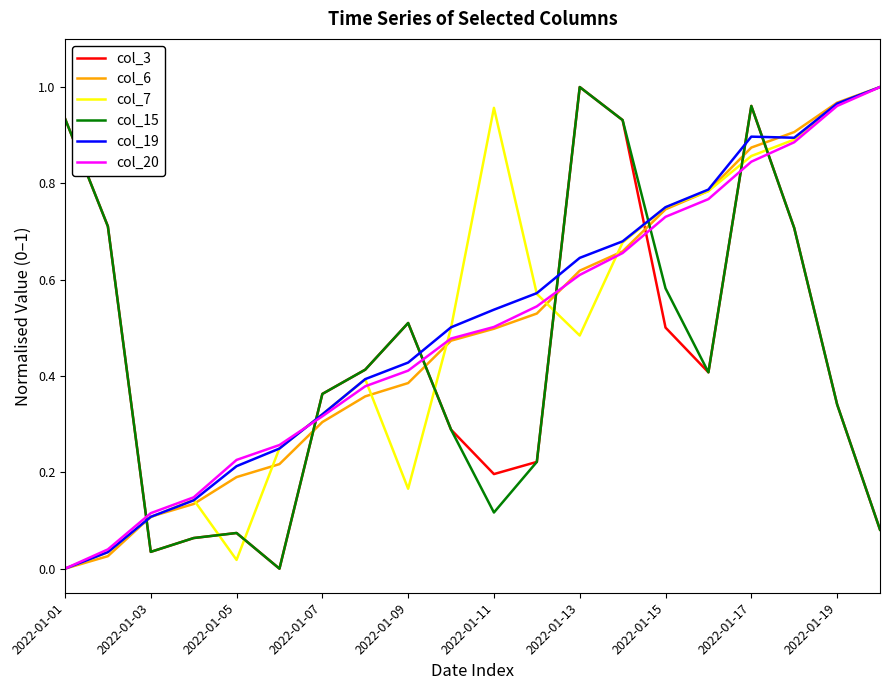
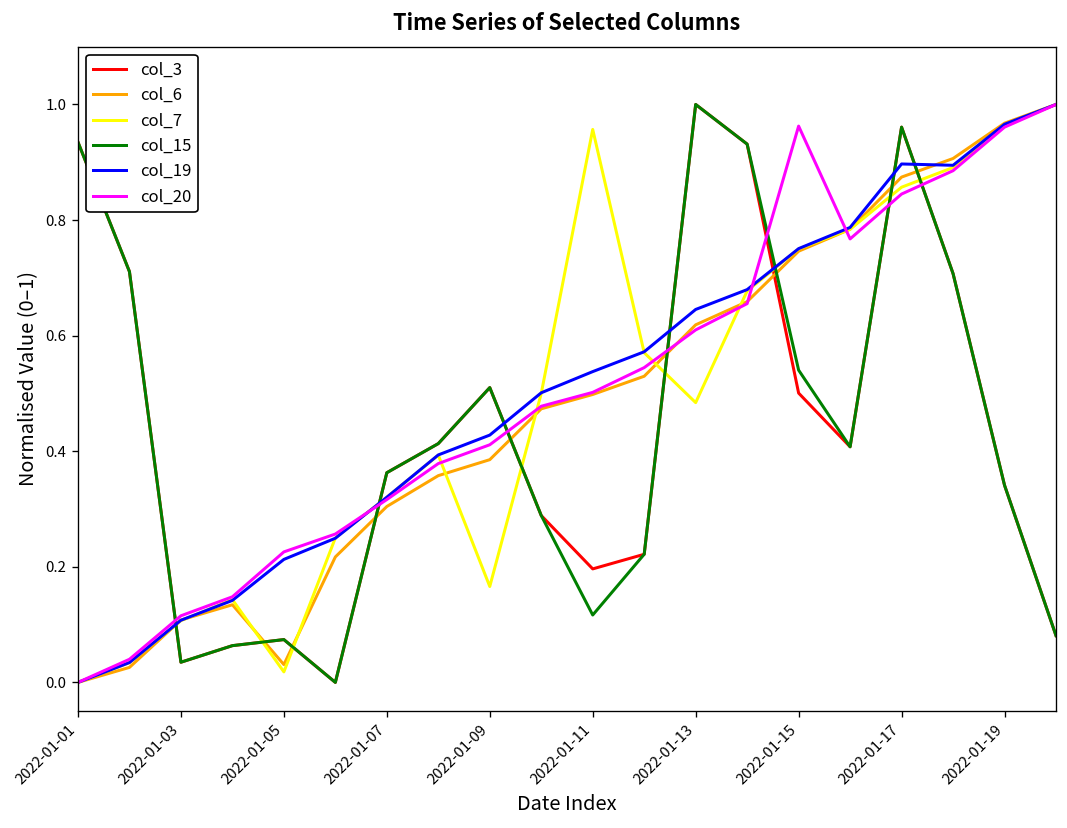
col_6, 2022-01-05: 0.19 -> 0.03
col_15, 2022-01-15: 0.58 -> 0.54
col_20, 2022-01-15: 0.73 -> 0.96
